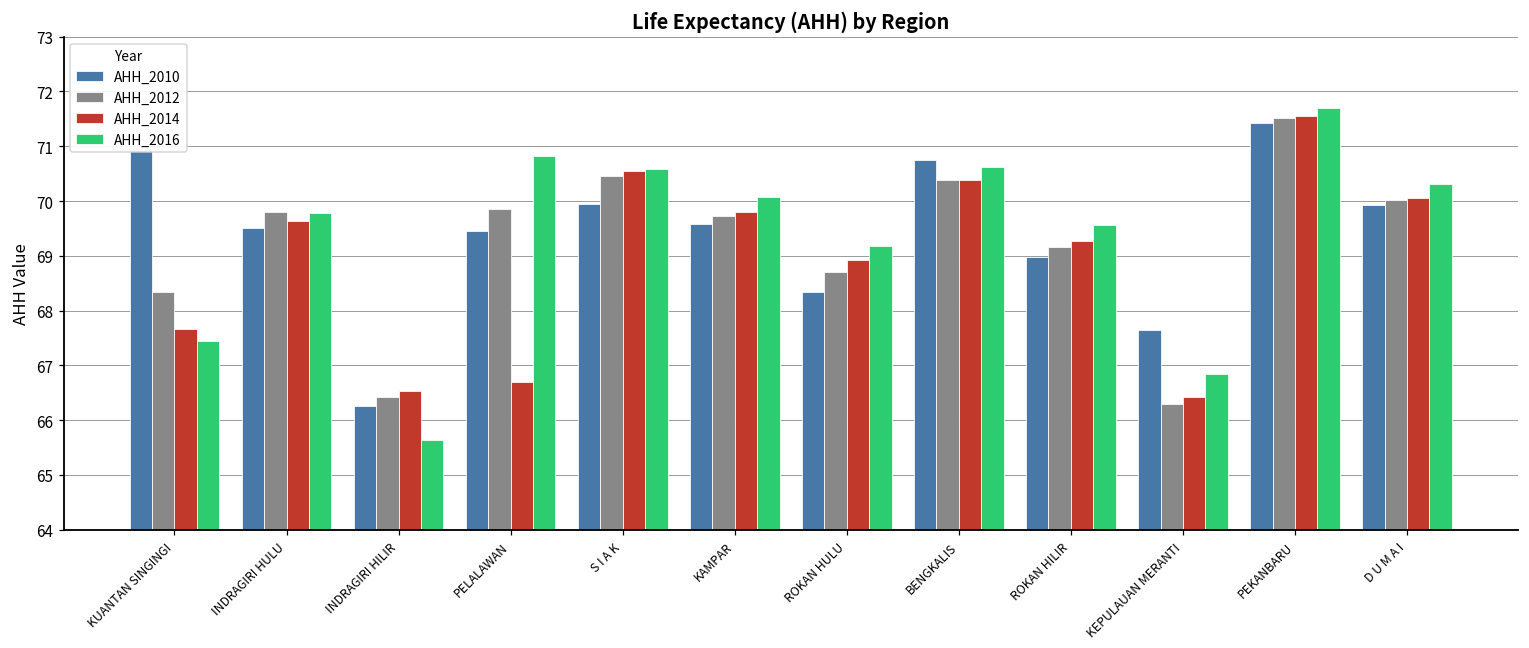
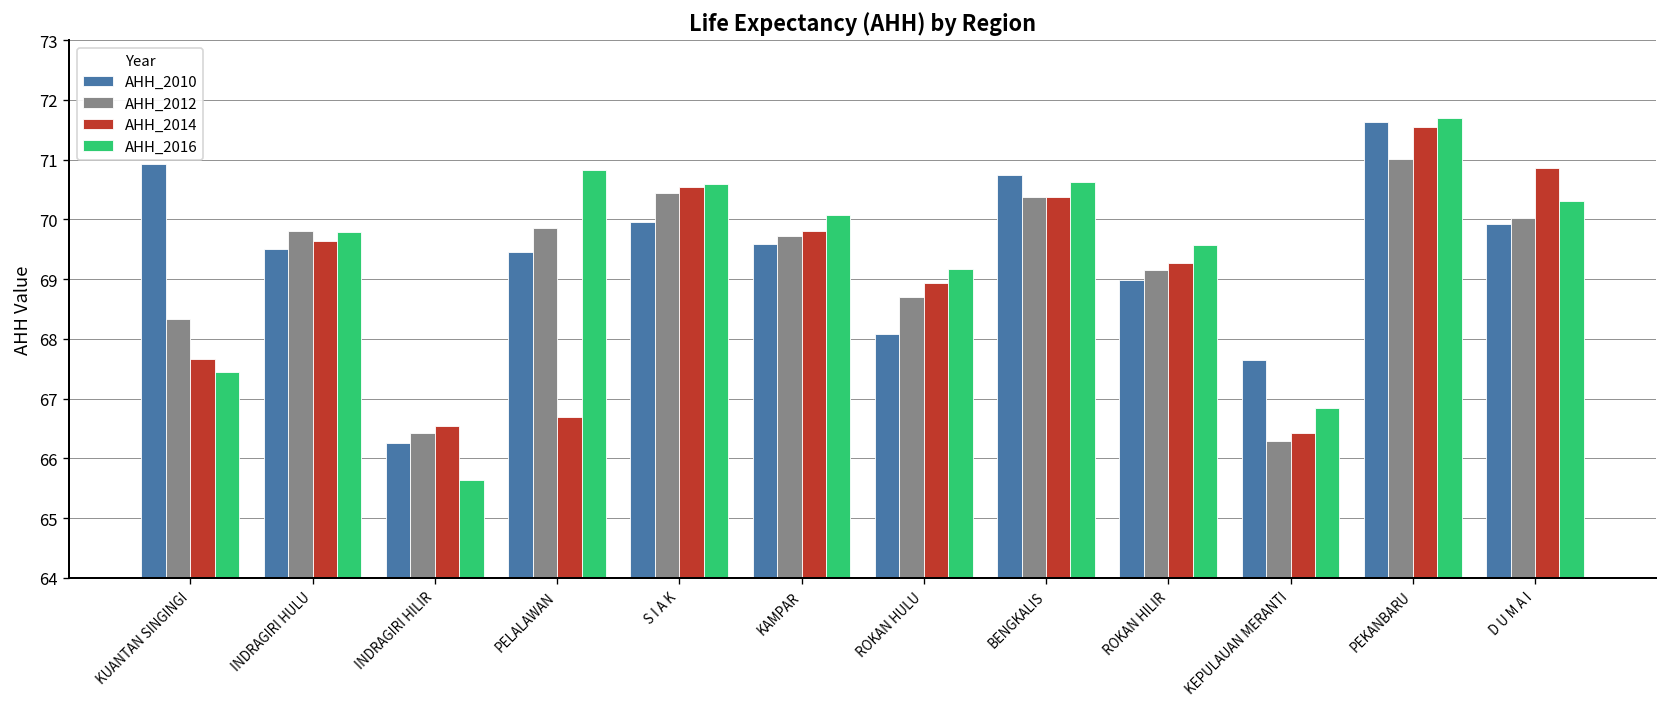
AHH_2010, ROKAN HULU: 68.3 -> 68.1
AHH_2010, PEKANBARU: 71.4 -> 71.6
AHH_2012, PEKANBARU: 71.5 -> 71.0
AHH_2014, D U M A I: 70.1 -> 70.9
